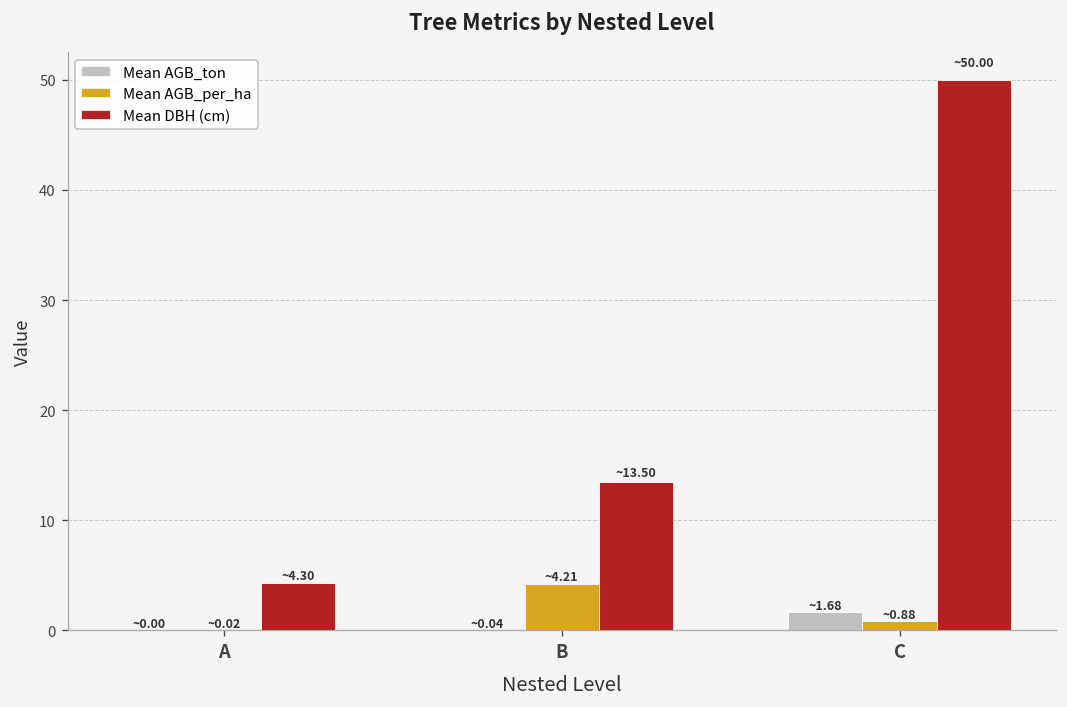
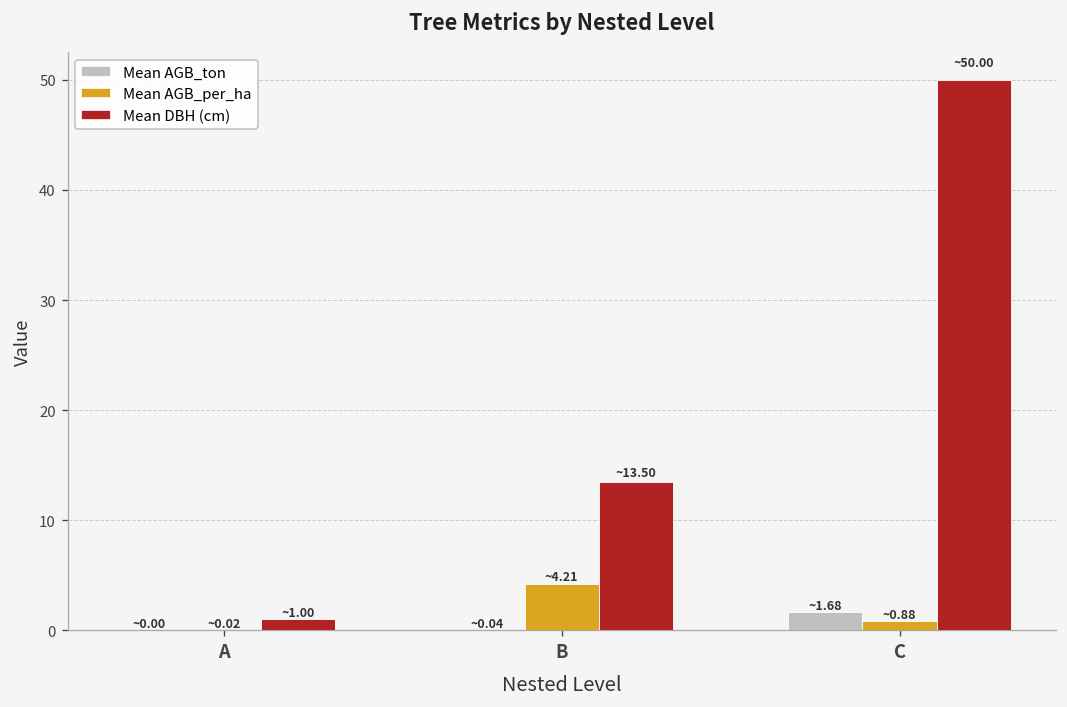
Mean DBH (cm), A: 4.30 -> 1.00
